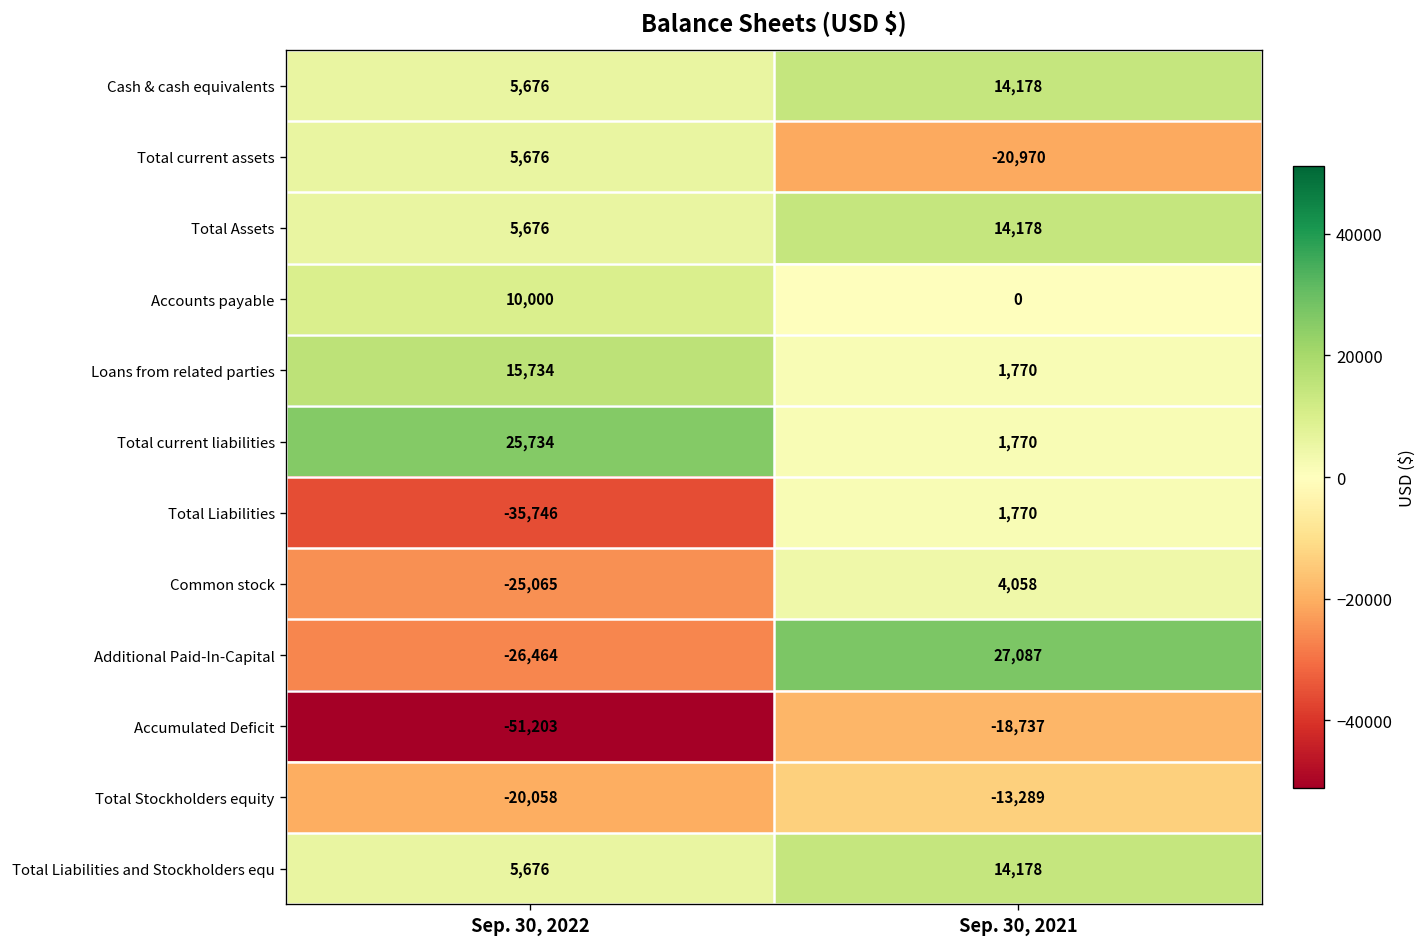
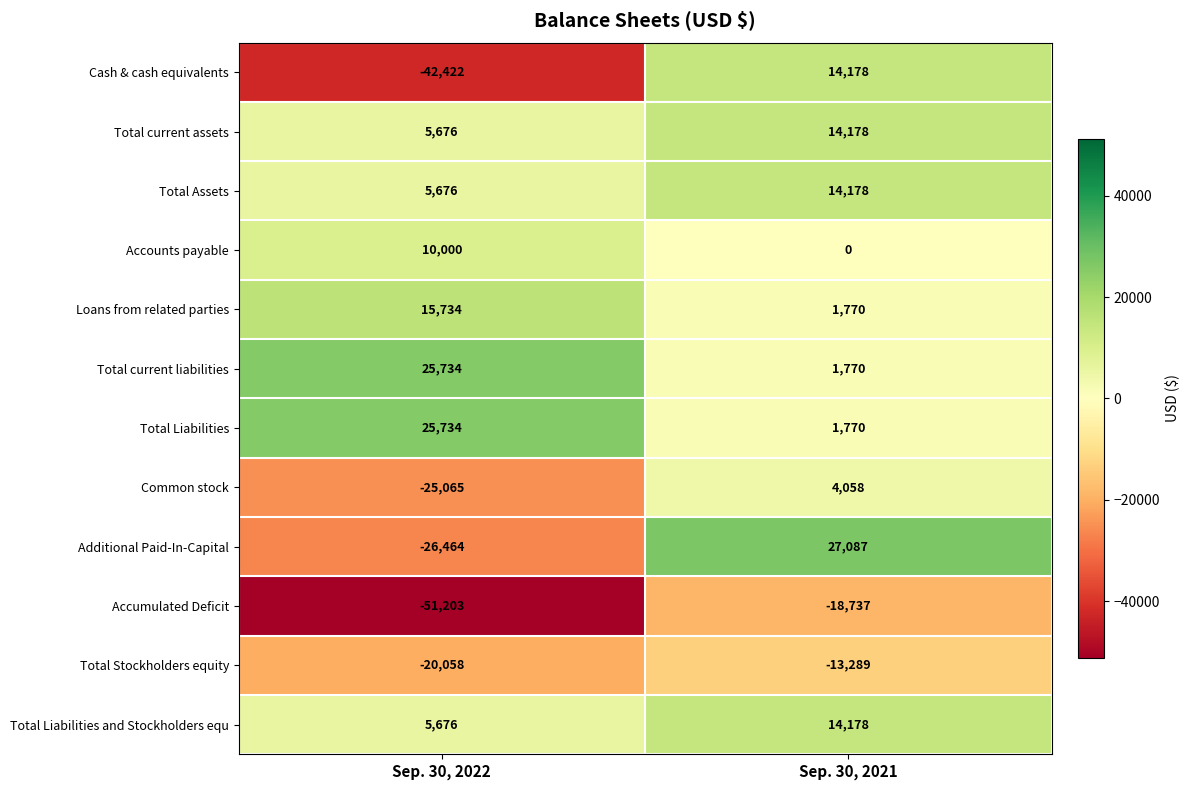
Cash & cash equivalents, Sep. 30, 2022: 5,676 -> -42,422
Total current assets, Sep. 30, 2021: -20,970 -> 14,178
Total Liabilities, Sep. 30, 2022: -35,746 -> 25,734
